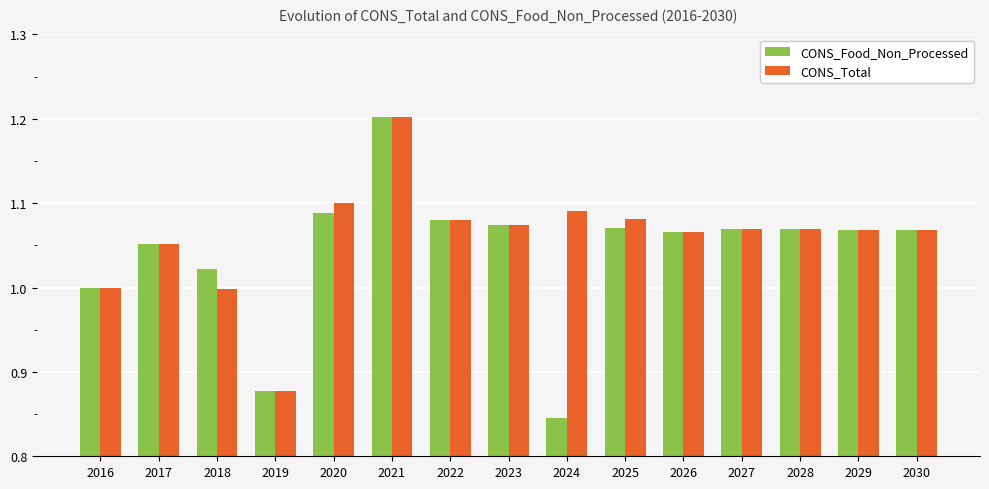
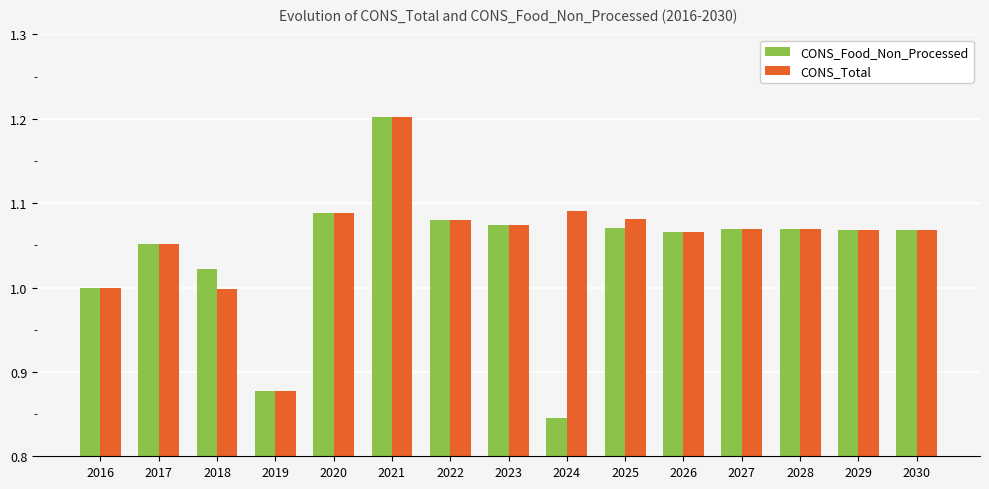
CONS_Total, 2020: 1.10 -> 1.09
